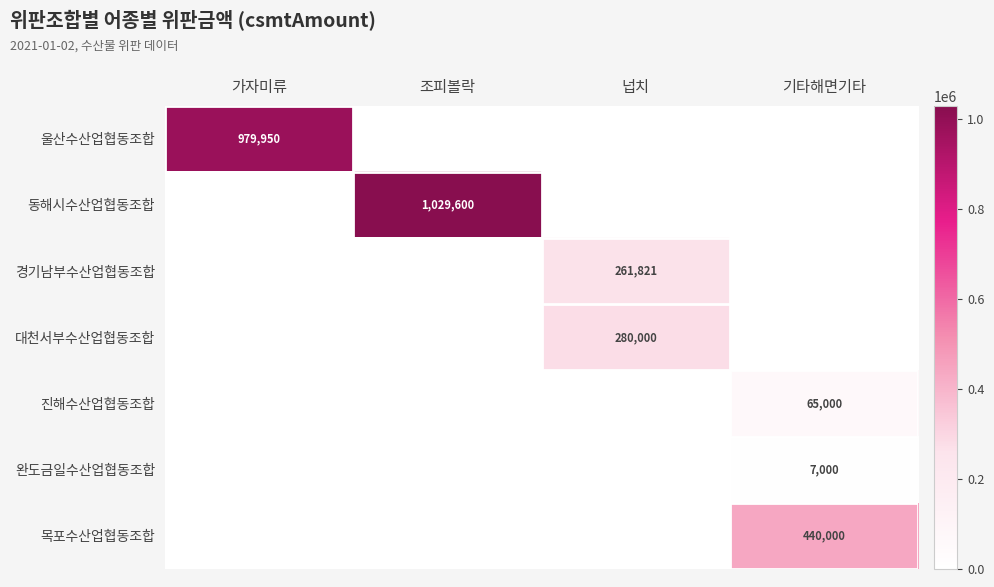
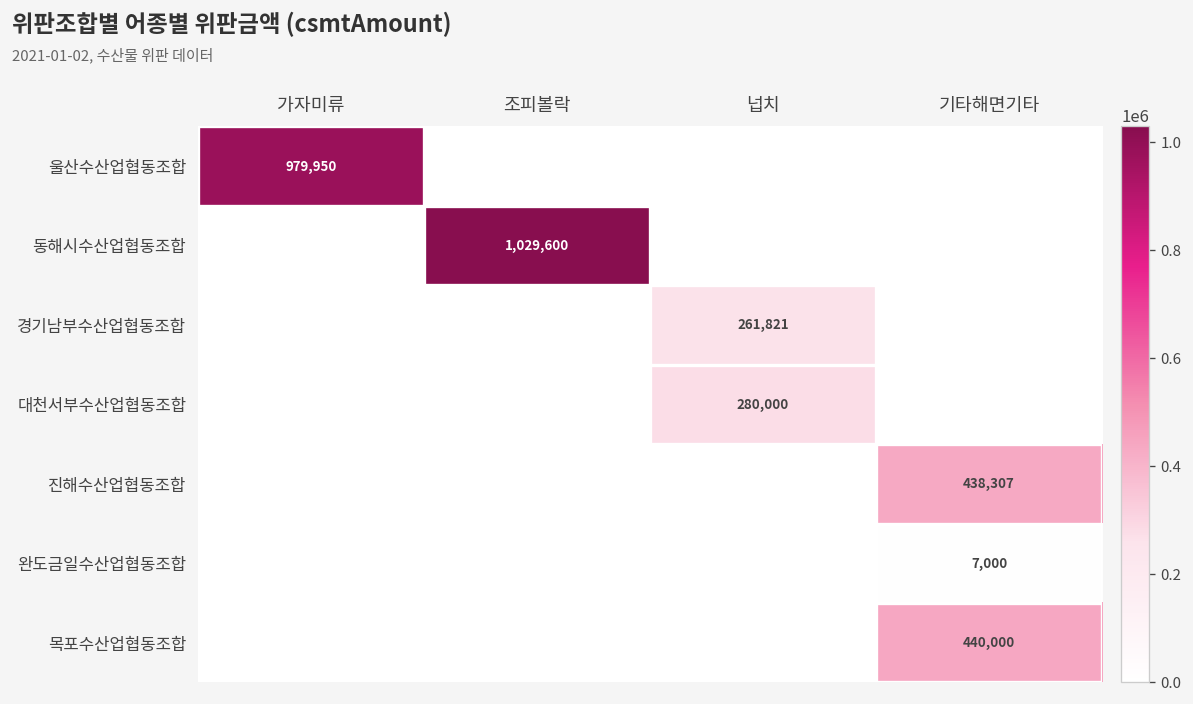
진해수산업협동조합, 기타해면기타: 65,000 -> 438,307
